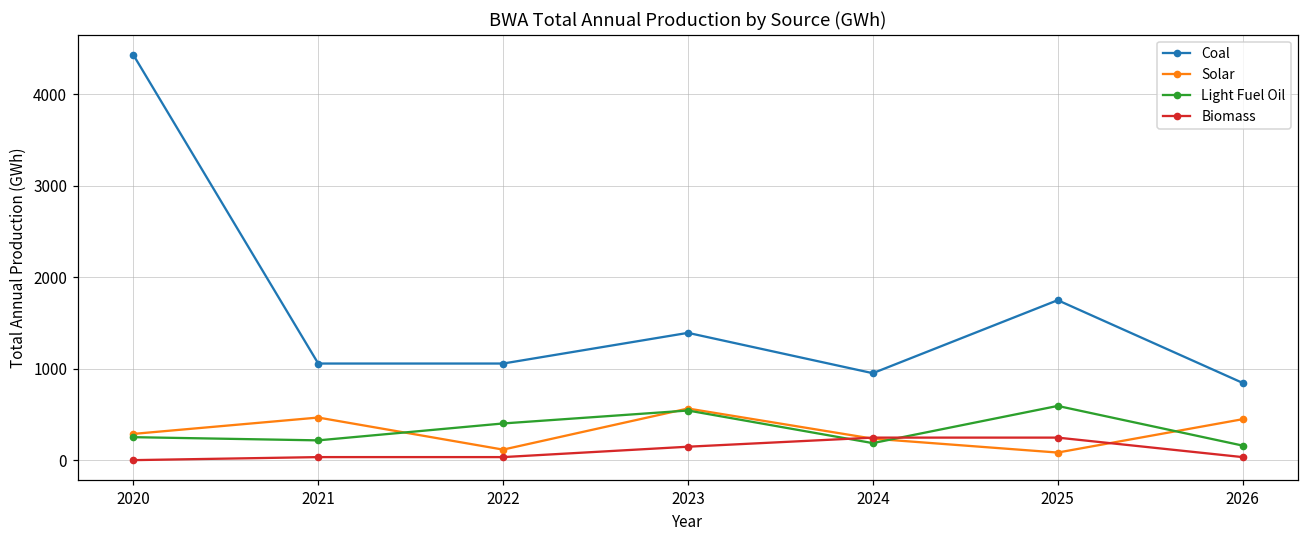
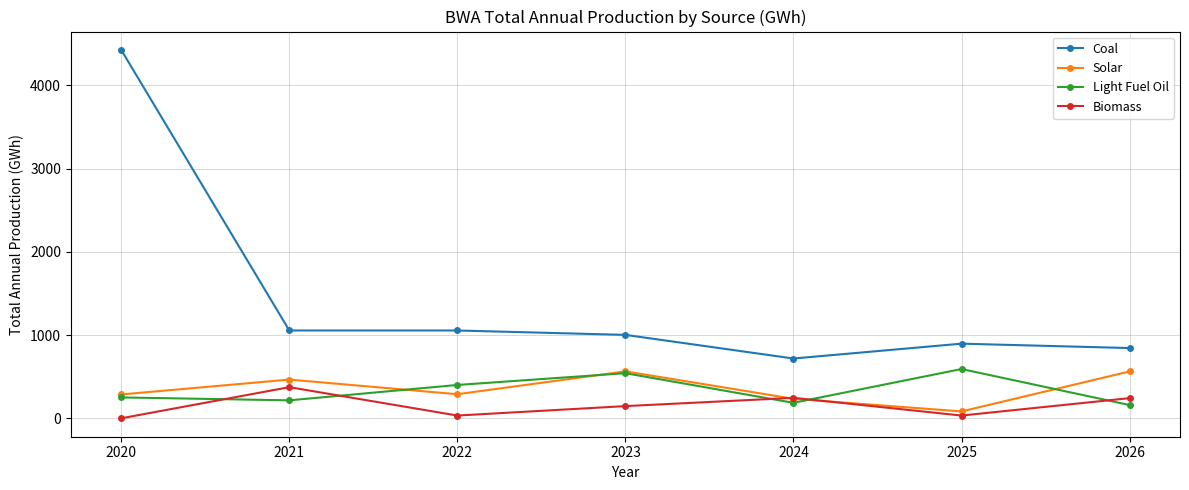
Biomass, 2021: 0 -> 400
Solar, 2022: 100 -> 300
Coal, 2023: 1400 -> 1000
Coal, 2024: 900 -> 700
Coal, 2025: 1700 -> 900
Biomass, 2025: 200 -> 0
Solar, 2026: 400 -> 600
Biomass, 2026: 0 -> 200
